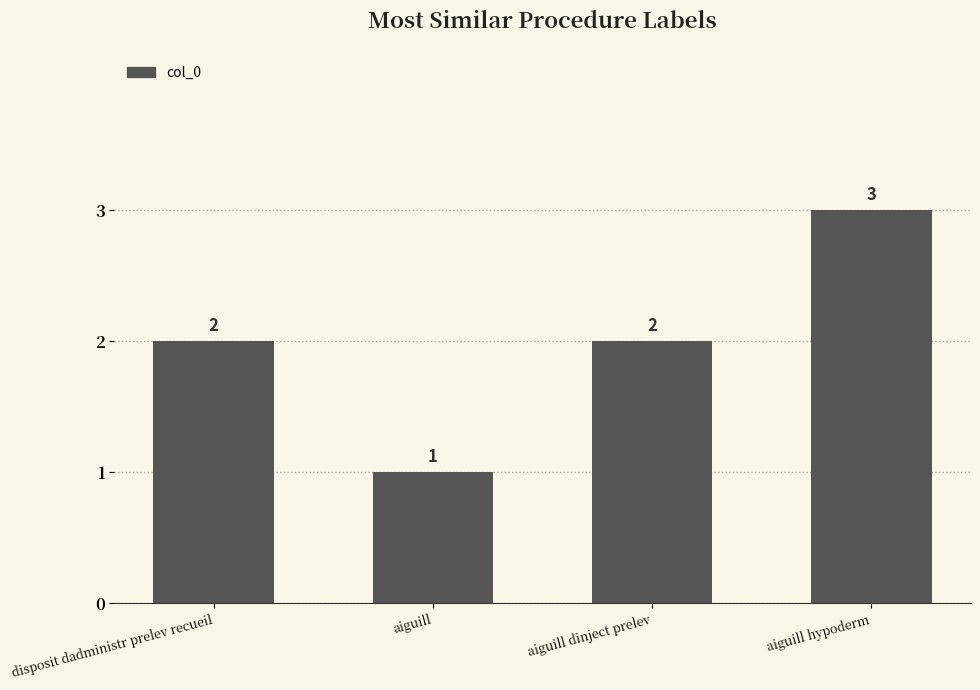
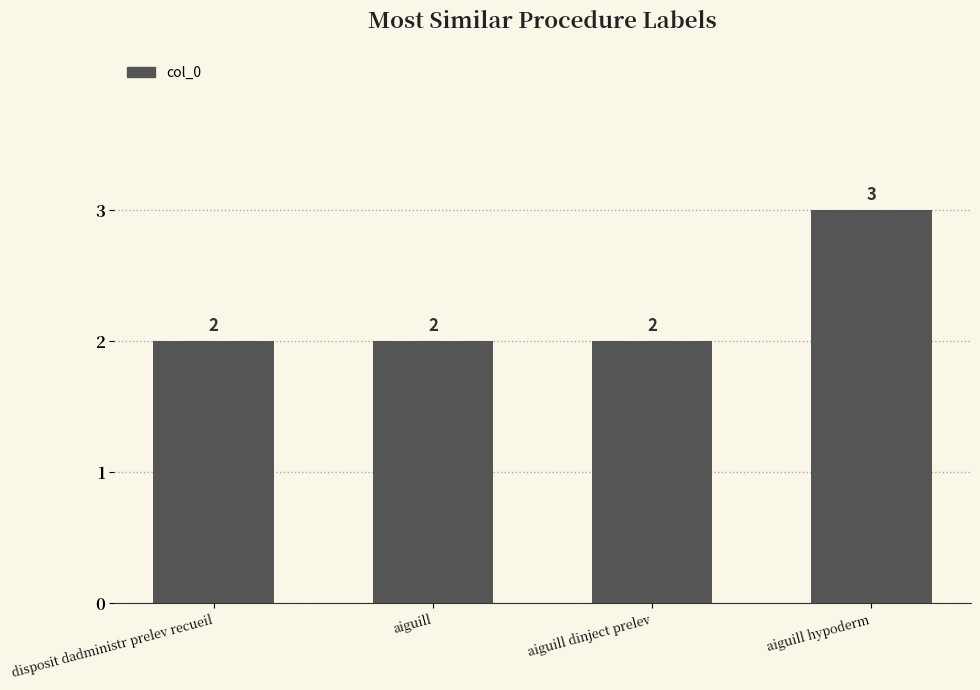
aiguill: 1 -> 2
